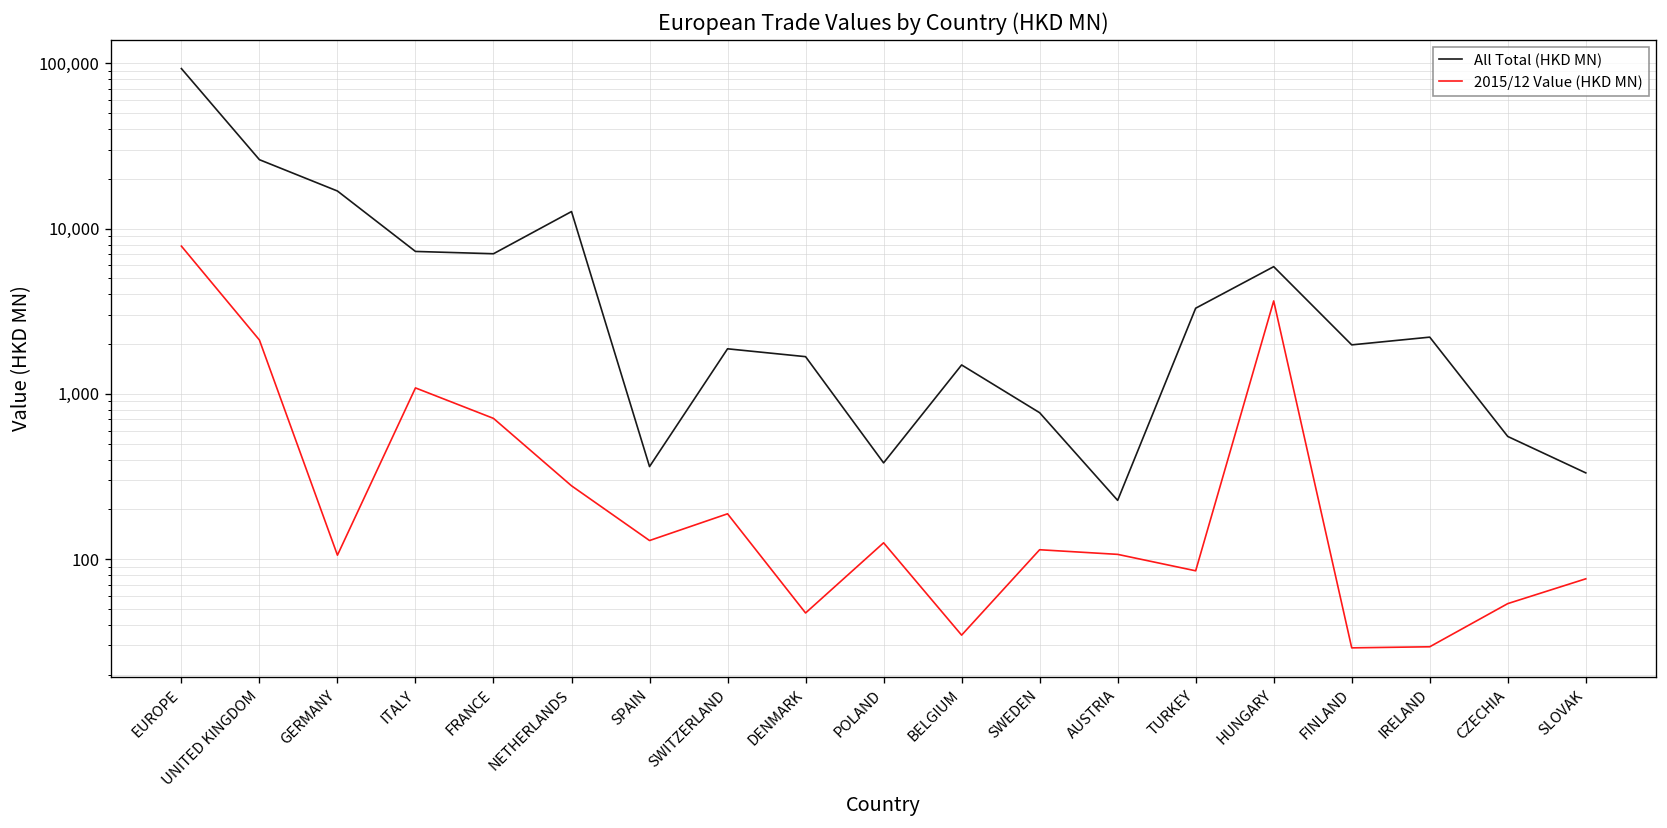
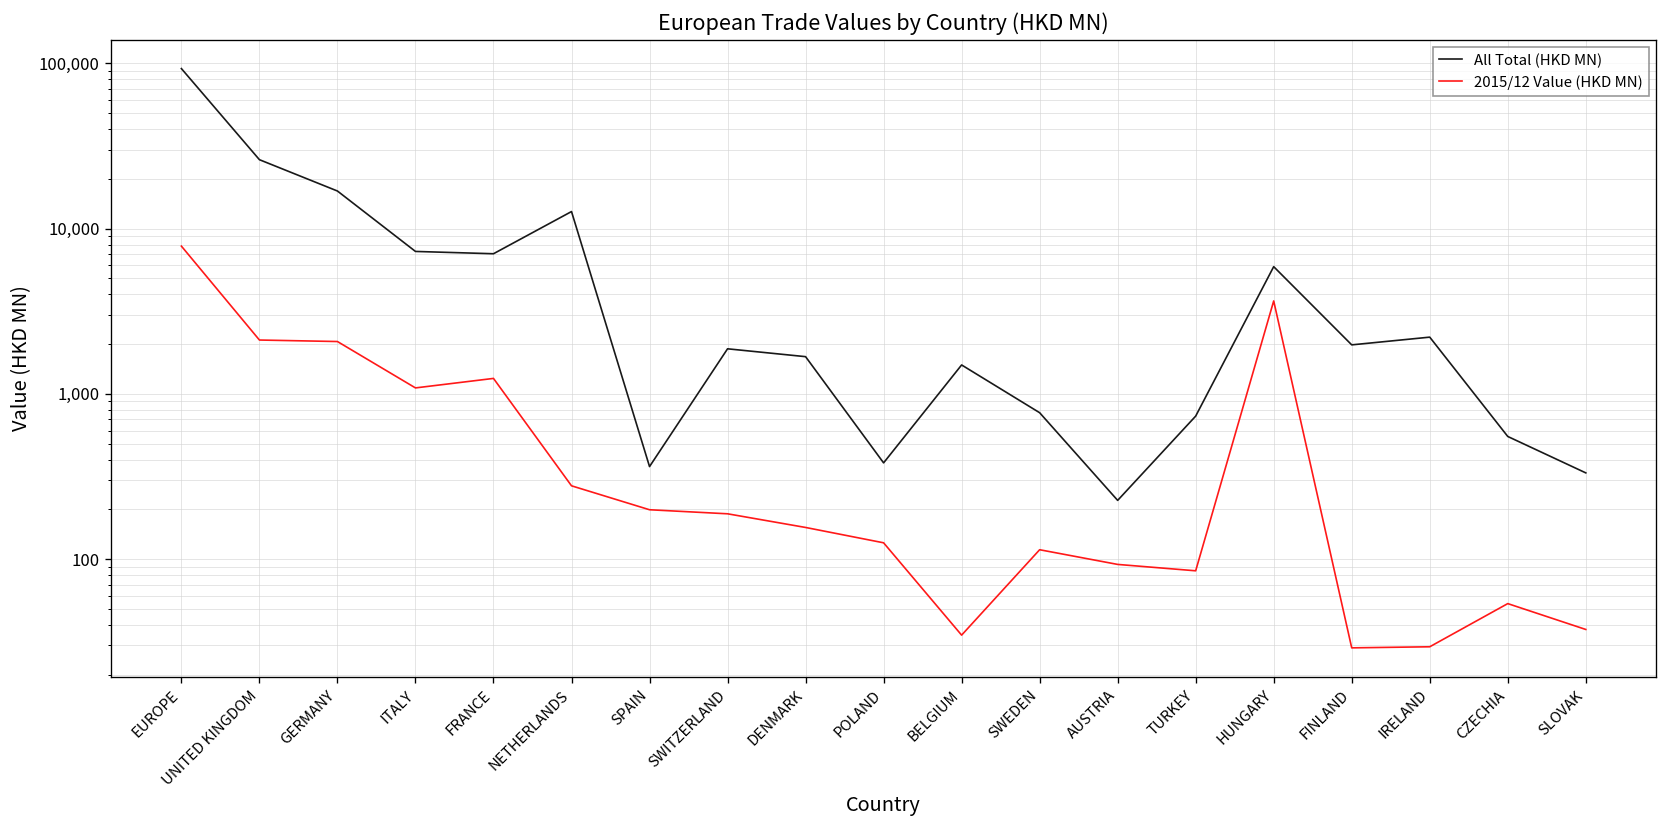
2015/12 Value (HKD MN), GERMANY: 110 -> 2,100
2015/12 Value (HKD MN), FRANCE: 700 -> 1,200
2015/12 Value (HKD MN), SPAIN: 130 -> 200
2015/12 Value (HKD MN), DENMARK: 47 -> 160
2015/12 Value (HKD MN), AUSTRIA: 110 -> 90
All Total (HKD MN), TURKEY: 3,300 -> 700
2015/12 Value (HKD MN), SLOVAK: 80 -> 38
